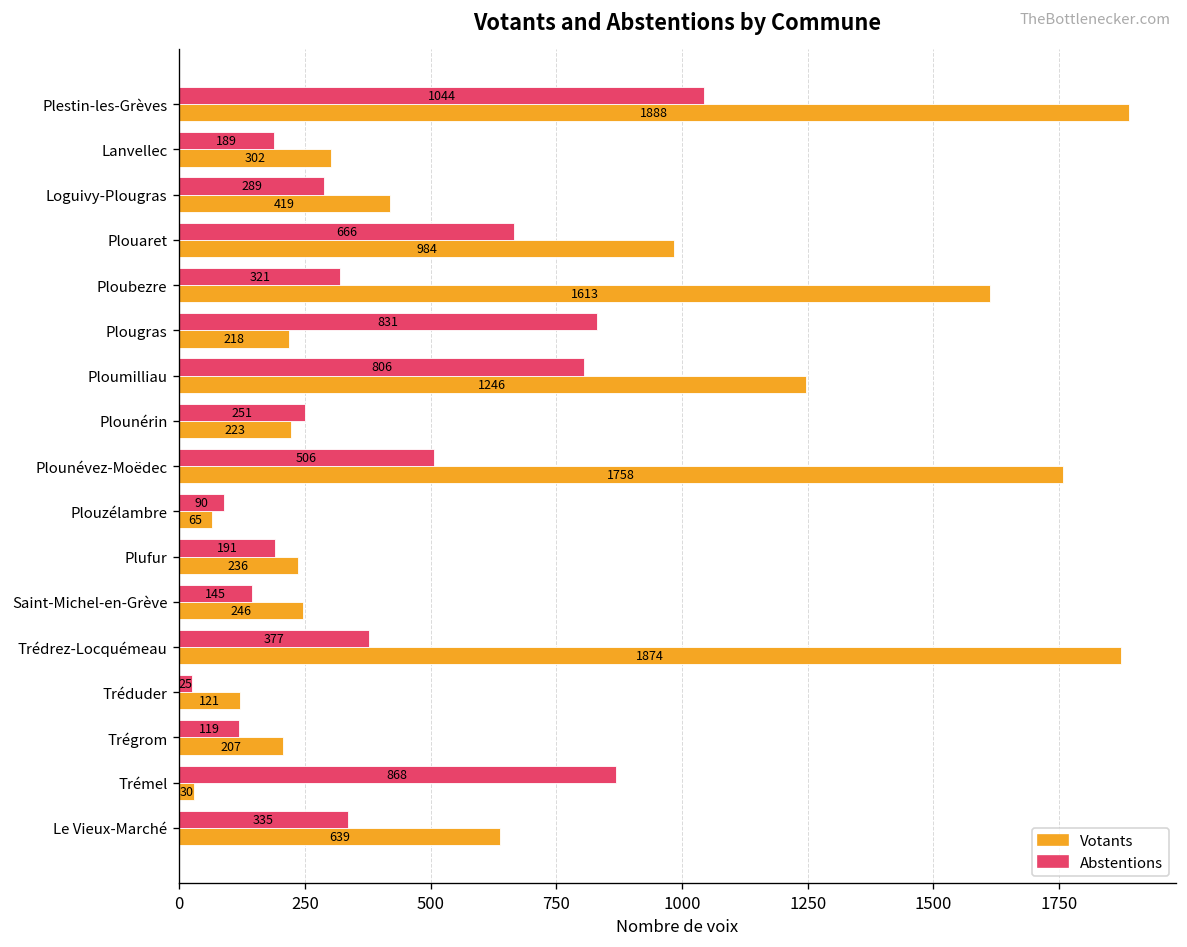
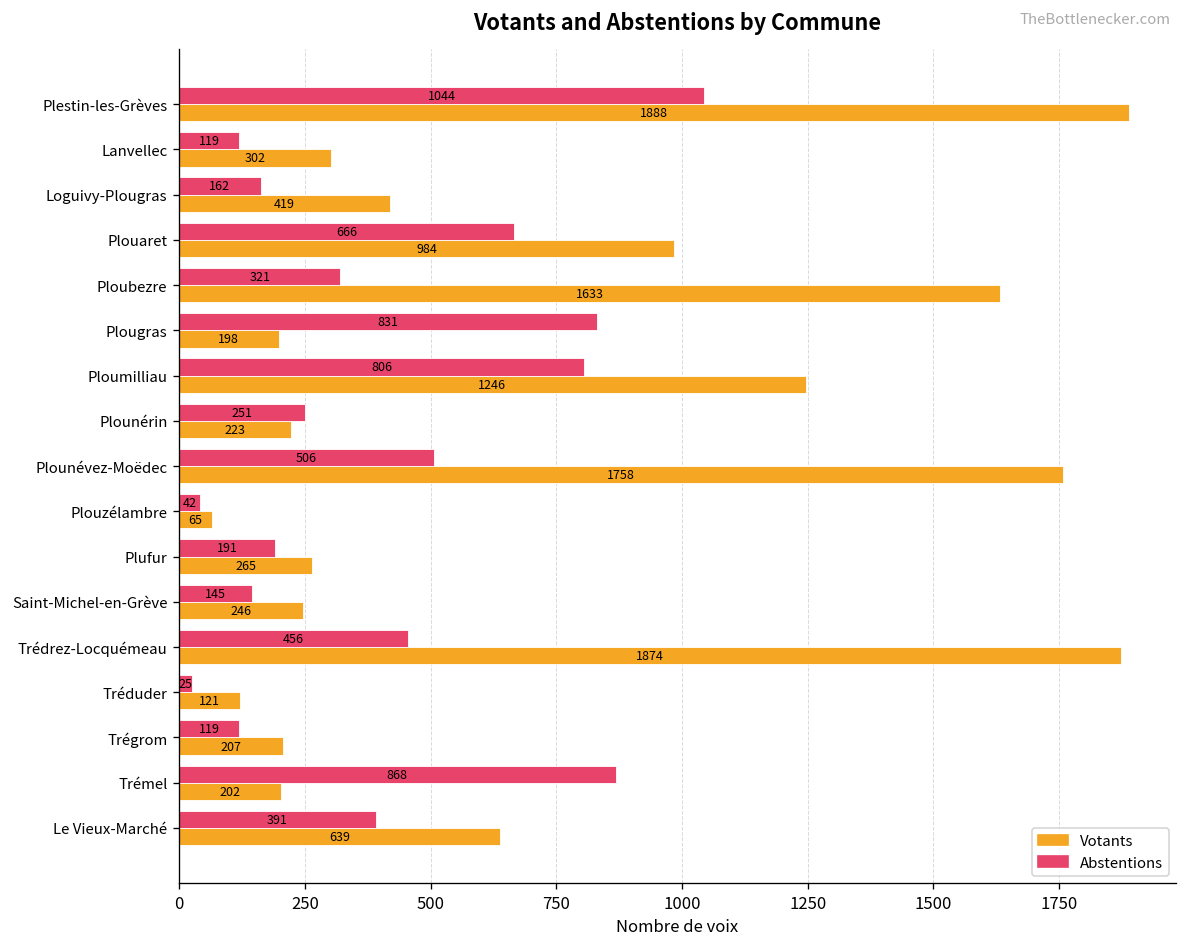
Abstentions, Lanvellec: 189 -> 119
Abstentions, Loguivy-Plougras: 289 -> 162
Votants, Ploubezre: 1613 -> 1633
Votants, Plougras: 218 -> 198
Abstentions, Plouzélambre: 90 -> 42
Votants, Plufur: 236 -> 265
Abstentions, Trédrez-Locquémeau: 377 -> 456
Votants, Trémel: 30 -> 202
Abstentions, Le Vieux-Marché: 335 -> 391
